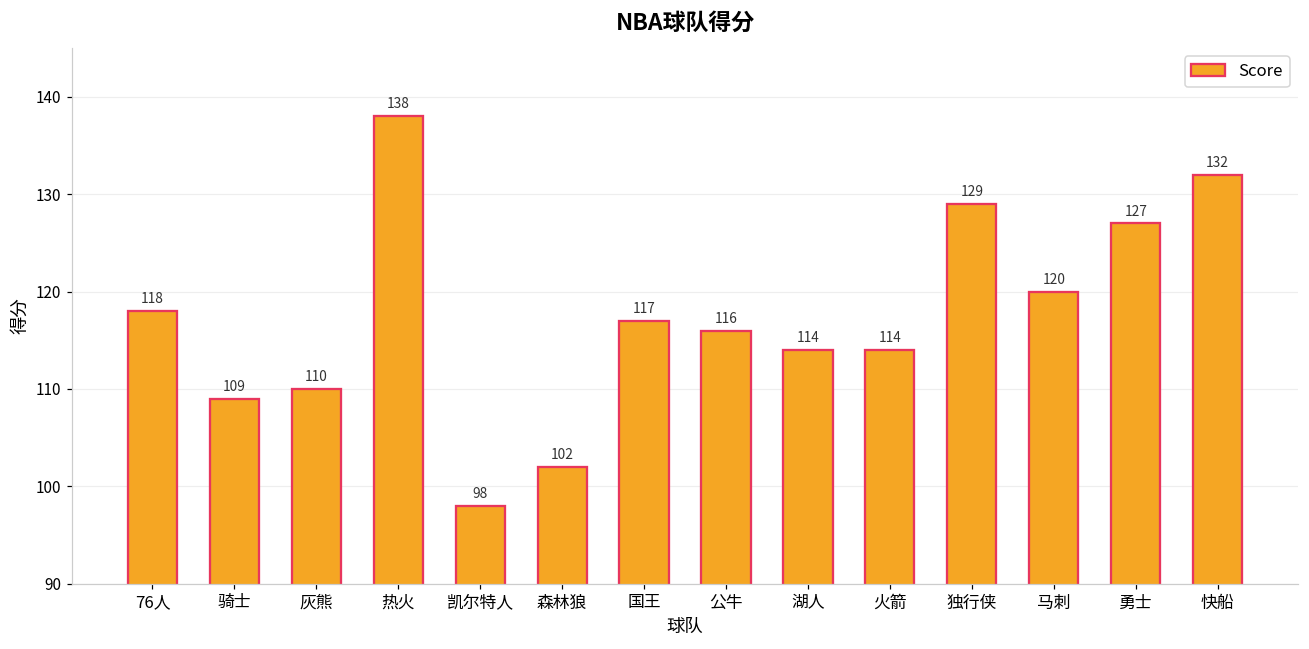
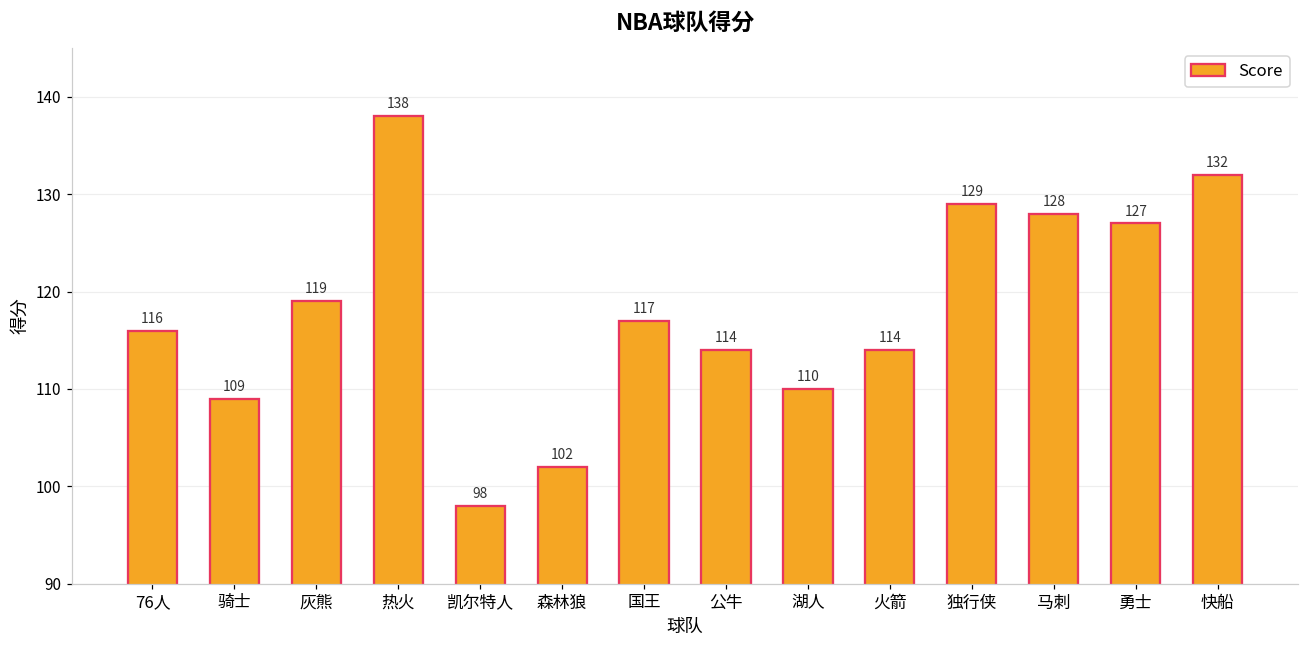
76人: 118 -> 116
灰熊: 110 -> 119
公牛: 116 -> 114
湖人: 114 -> 110
马刺: 120 -> 128
